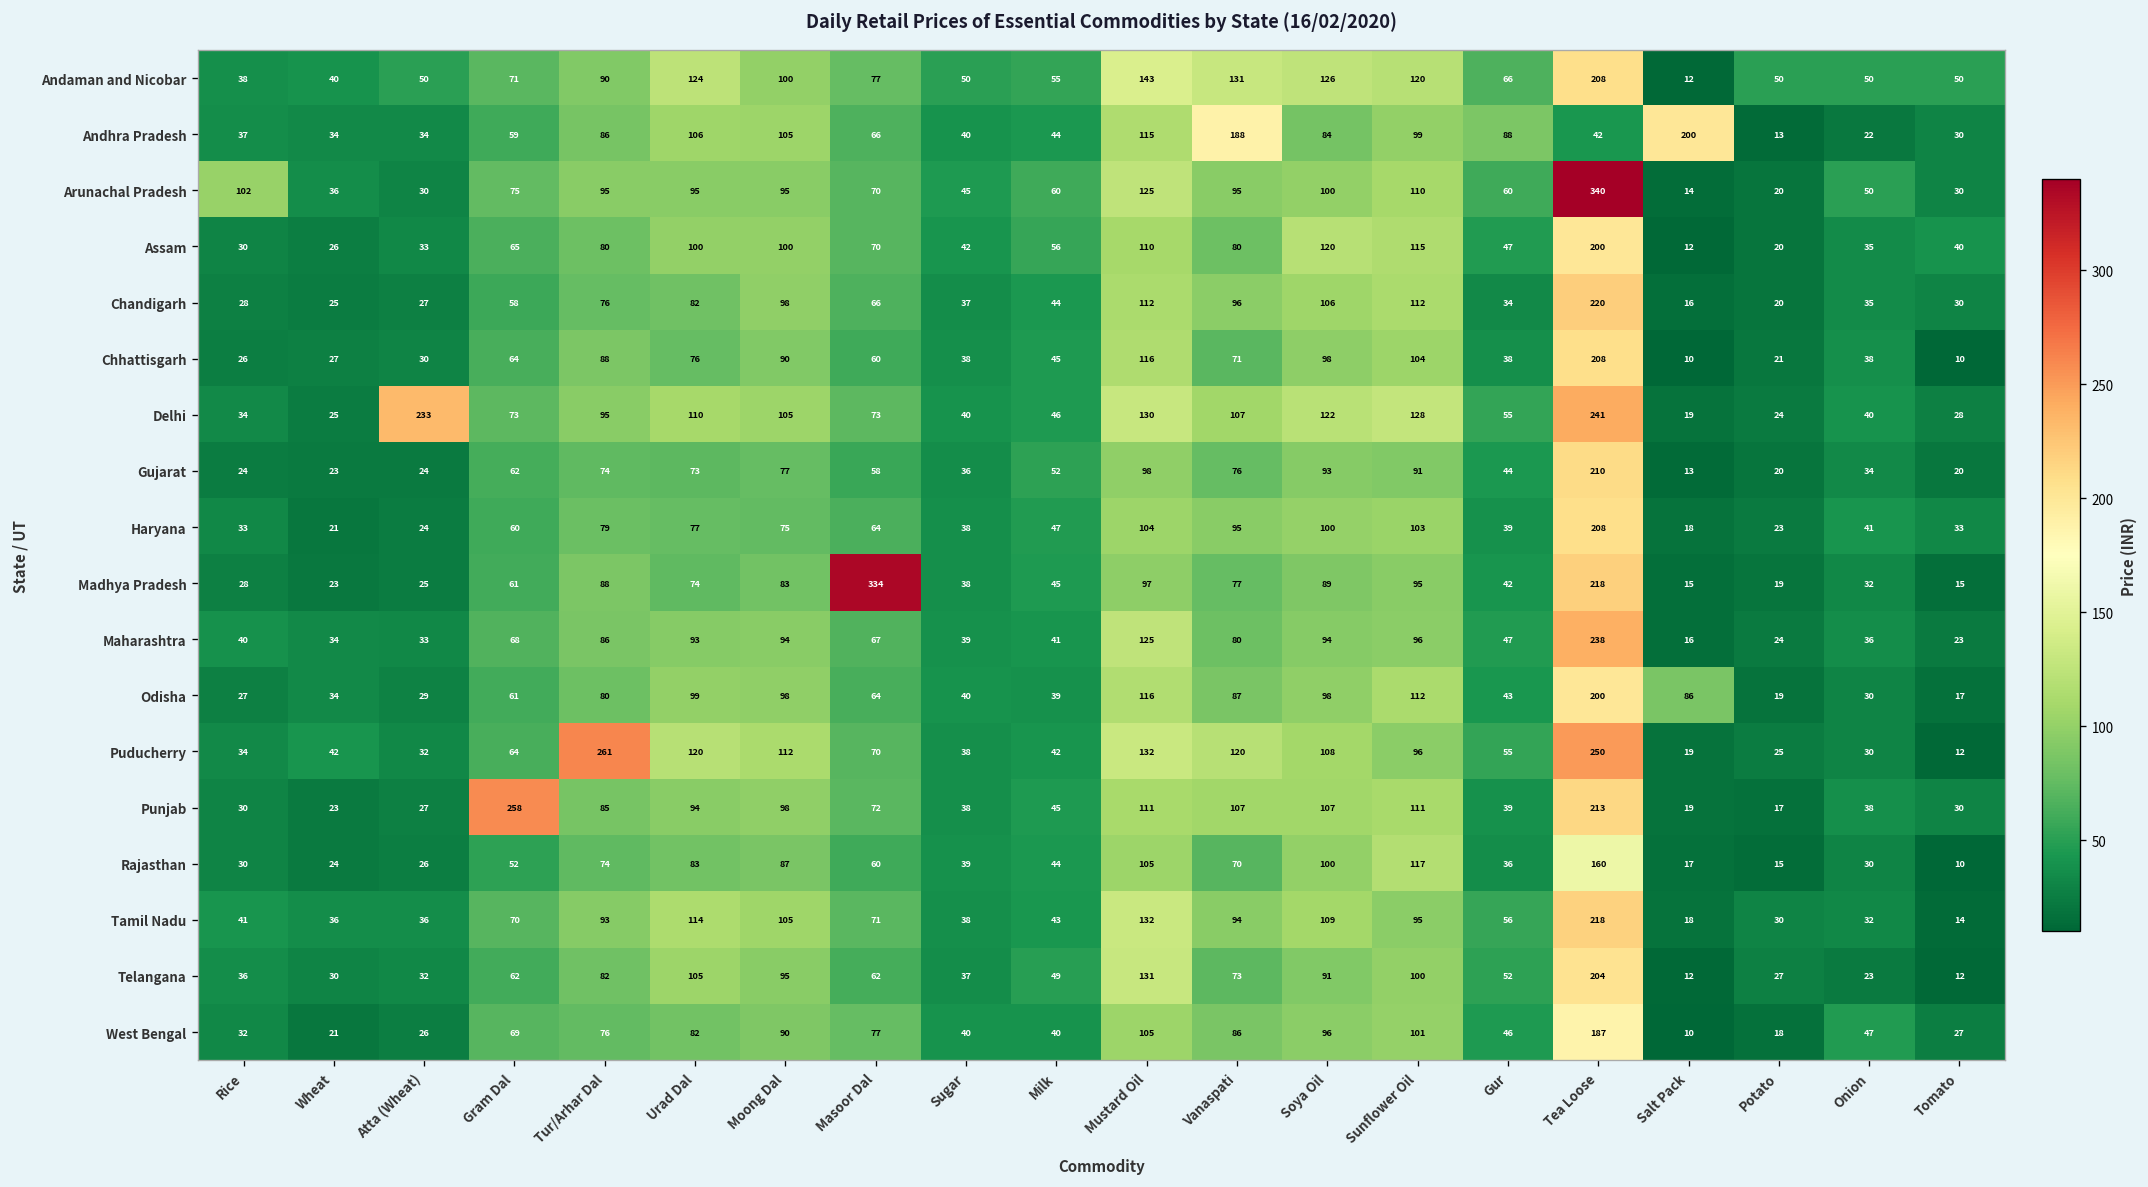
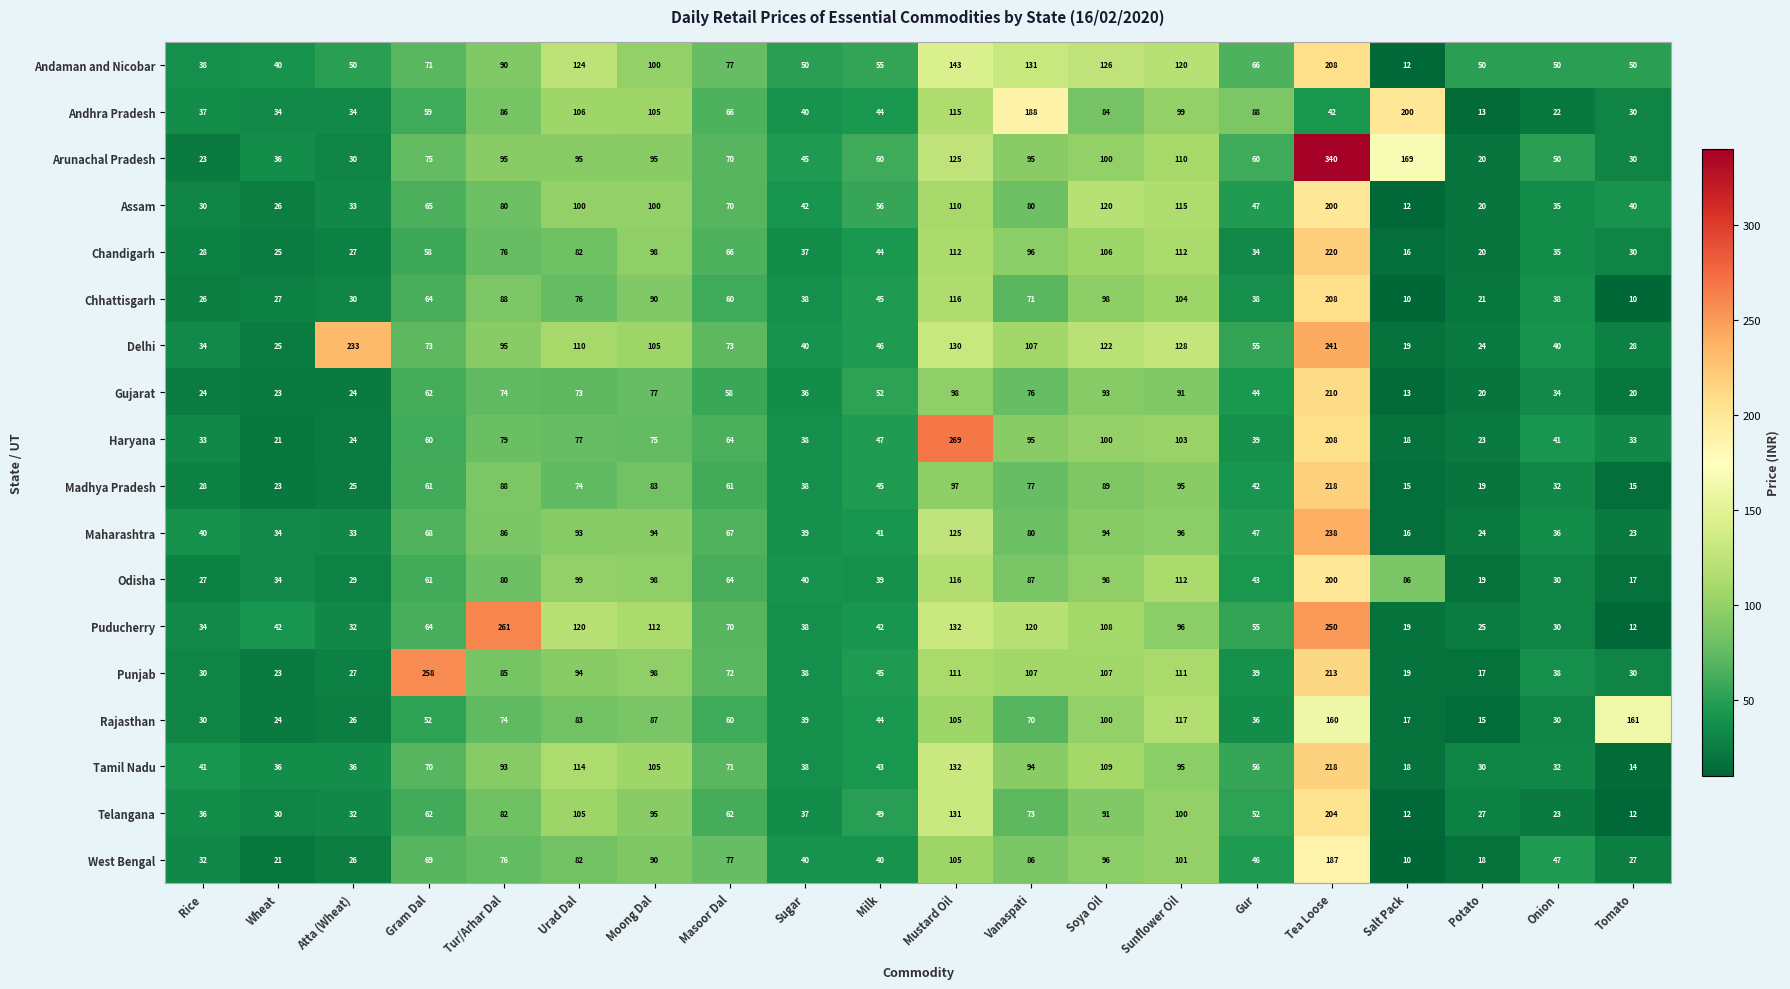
Arunachal Pradesh, Rice: 102 -> 23
Arunachal Pradesh, Salt Pack: 14 -> 169
Haryana, Mustard Oil: 104 -> 269
Madhya Pradesh, Masoor Dal: 334 -> 61
Rajasthan, Tomato: 10 -> 161
